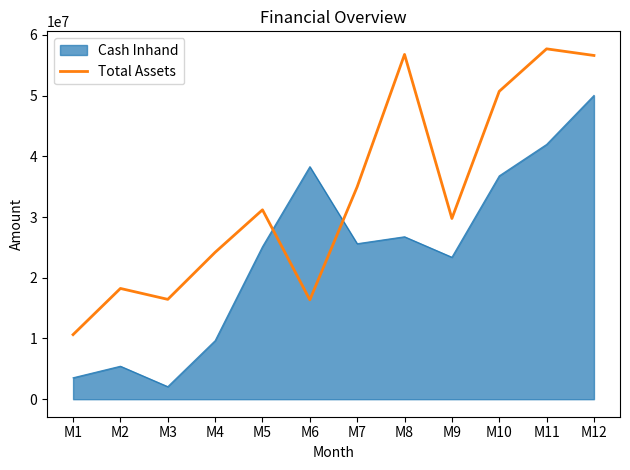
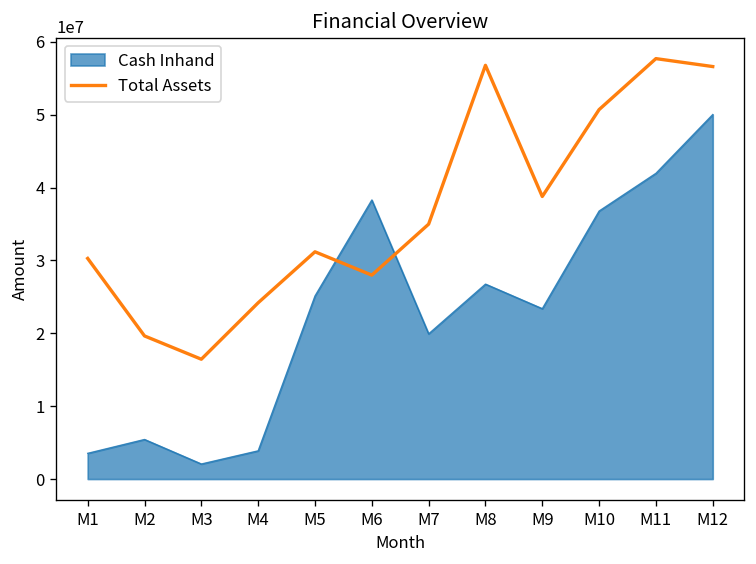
Total Assets, M1: 11000000 -> 30000000
Total Assets, M2: 18000000 -> 20000000
Cash Inhand, M4: 10000000 -> 4000000
Total Assets, M6: 16000000 -> 28000000
Cash Inhand, M7: 26000000 -> 20000000
Total Assets, M9: 30000000 -> 39000000
